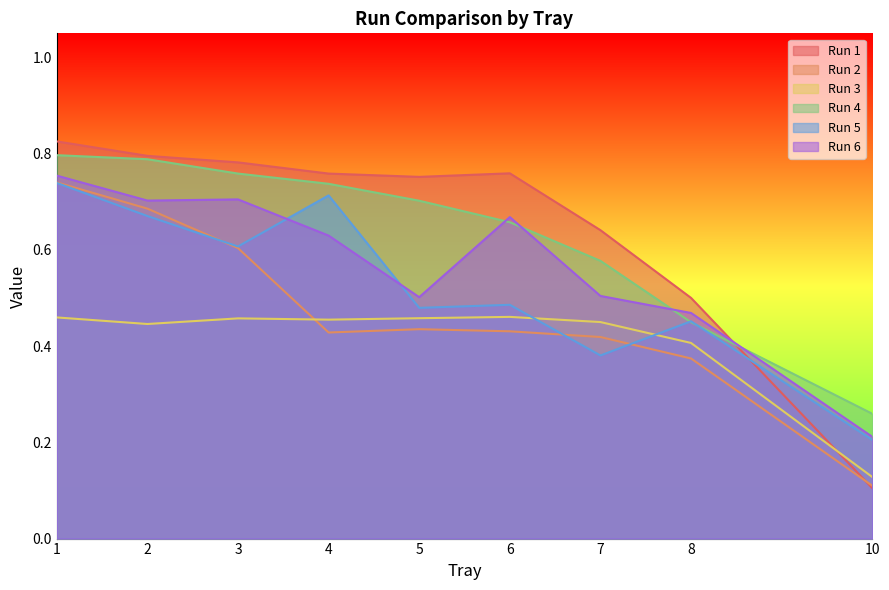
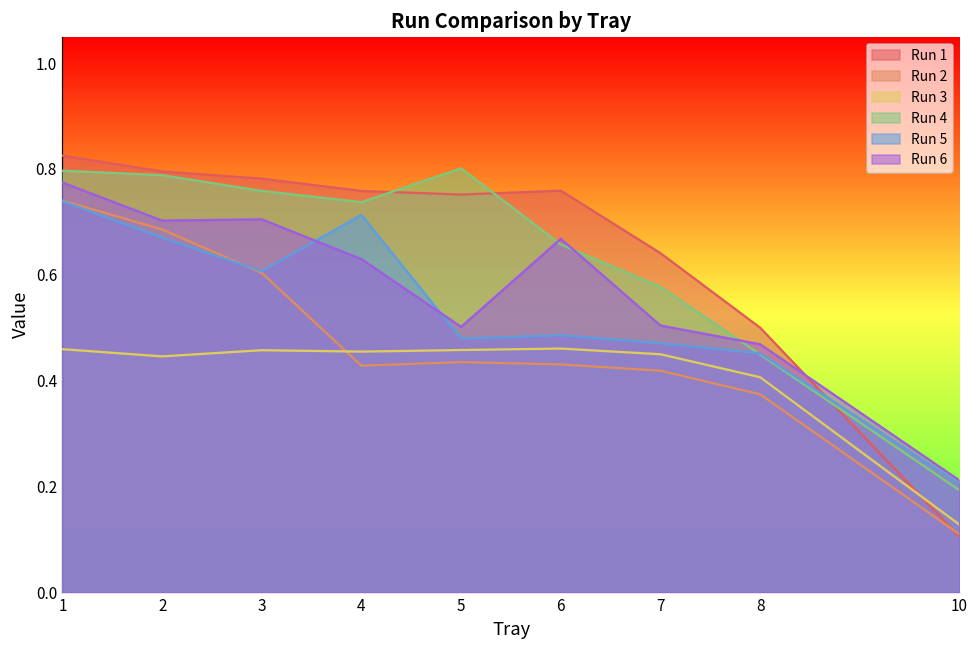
Run 6, 1: 0.75 -> 0.77
Run 4, 5: 0.70 -> 0.80
Run 5, 7: 0.38 -> 0.47
Run 4, 10: 0.26 -> 0.19
